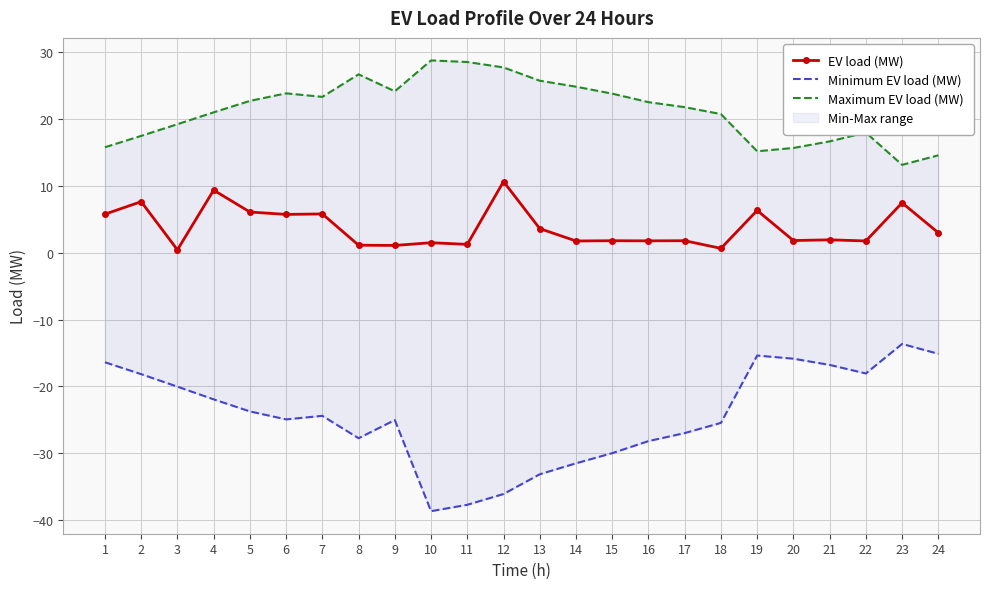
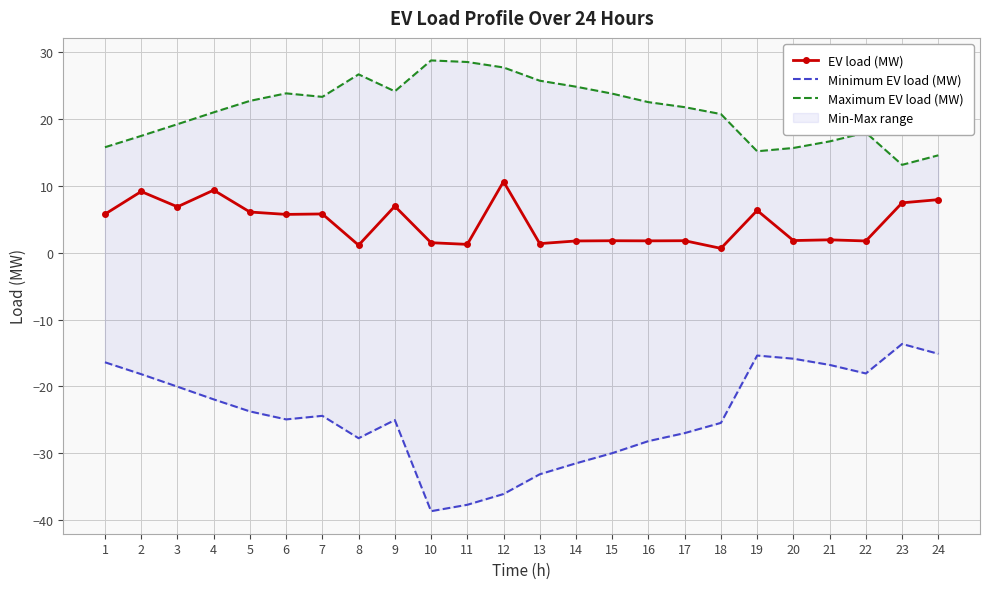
EV load (MW), 2: 8 -> 9
EV load (MW), 3: 0 -> 7
EV load (MW), 9: 1 -> 7
EV load (MW), 13: 4 -> 1
EV load (MW), 24: 3 -> 8
